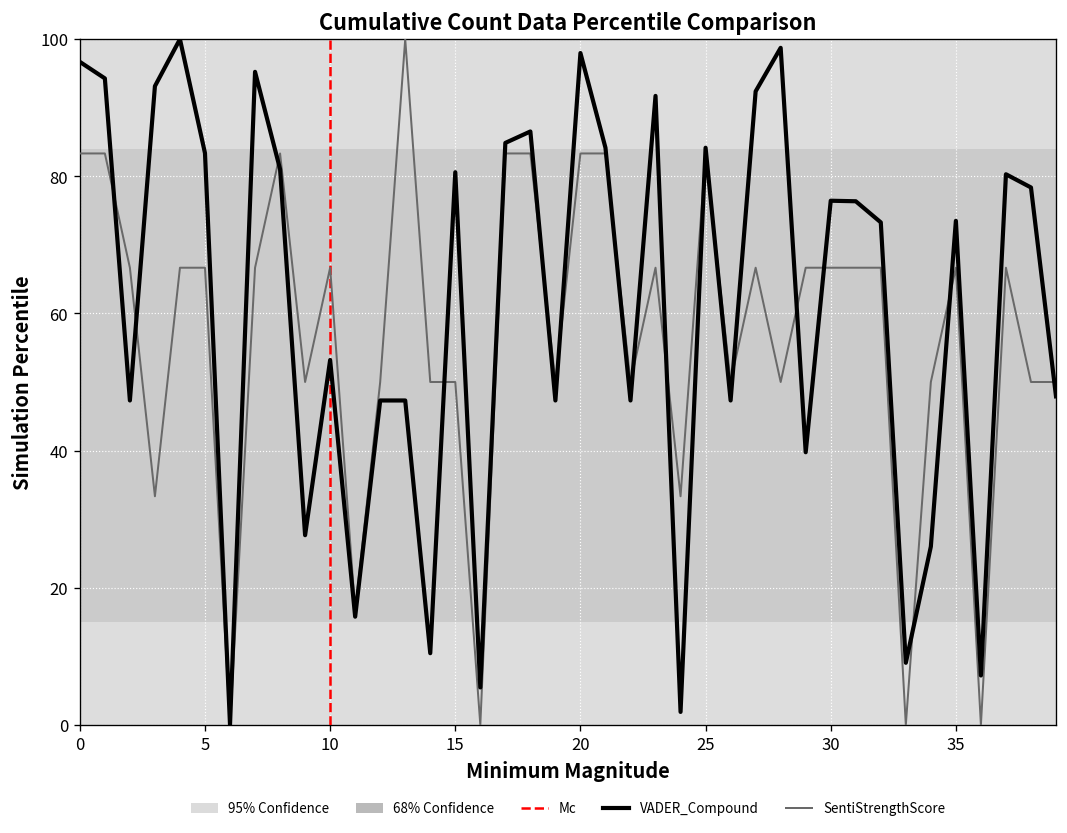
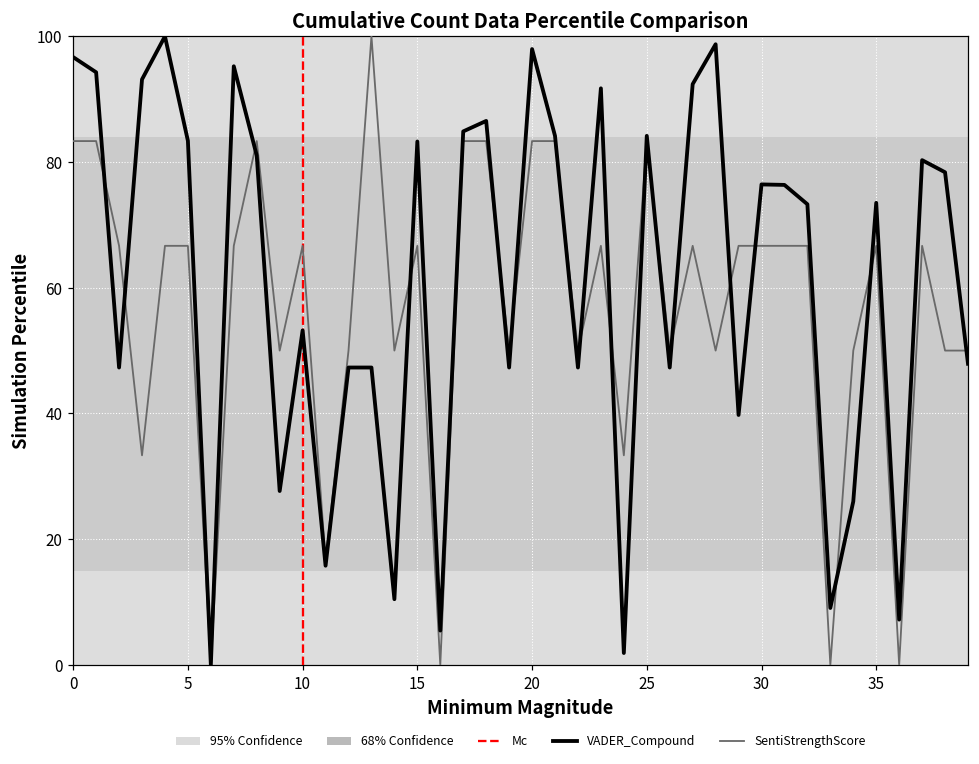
VADER_Compound, 15: 81 -> 83
SentiStrengthScore, 15: 50 -> 67
